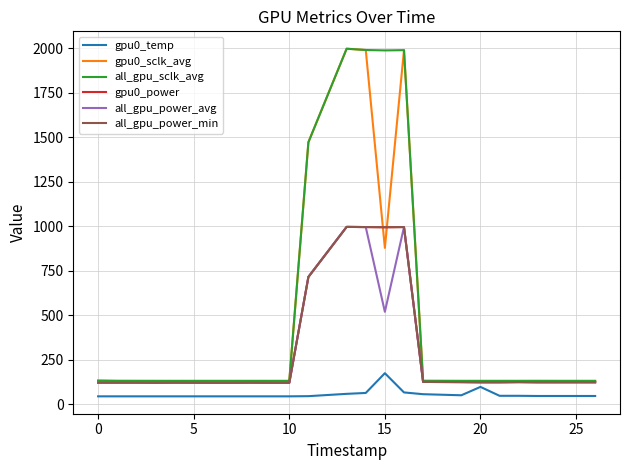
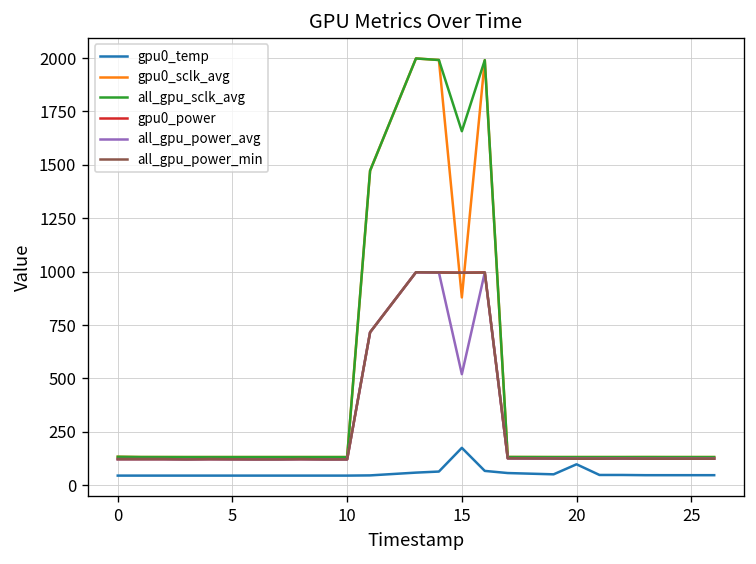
all_gpu_sclk_avg, 15: 1990 -> 1660
